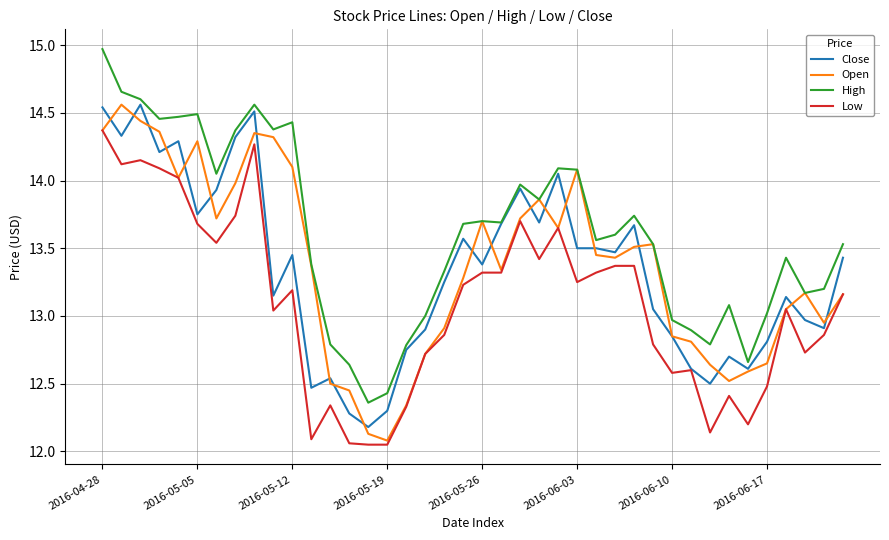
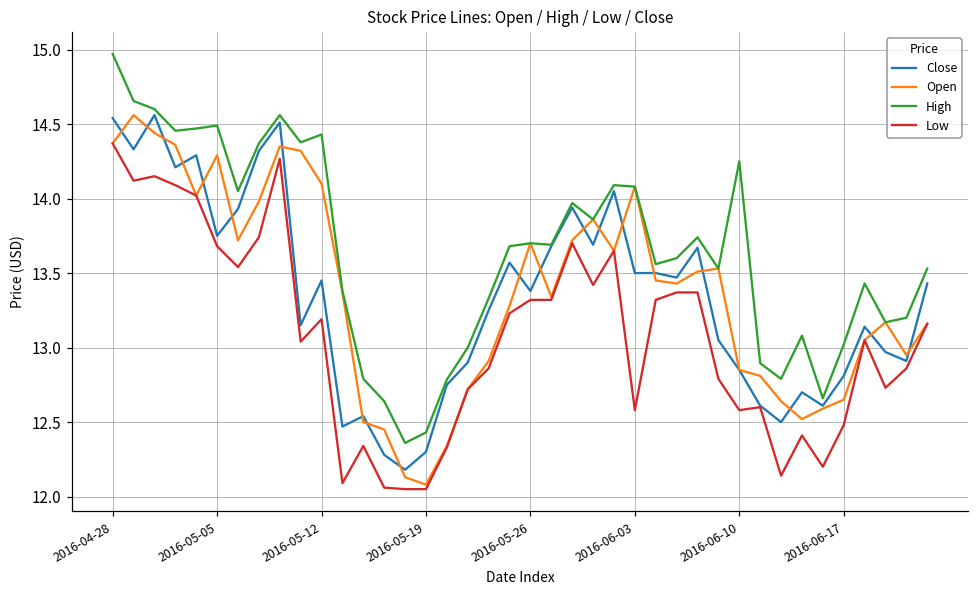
Low, 2016-06-03: 13.25 -> 12.58
High, 2016-06-10: 12.97 -> 14.25
